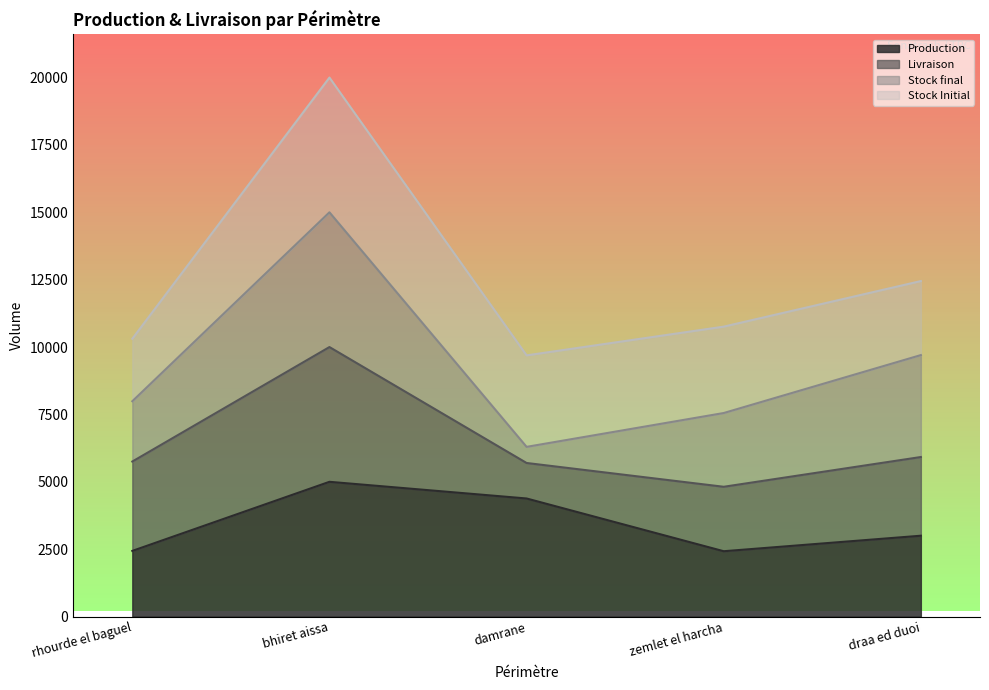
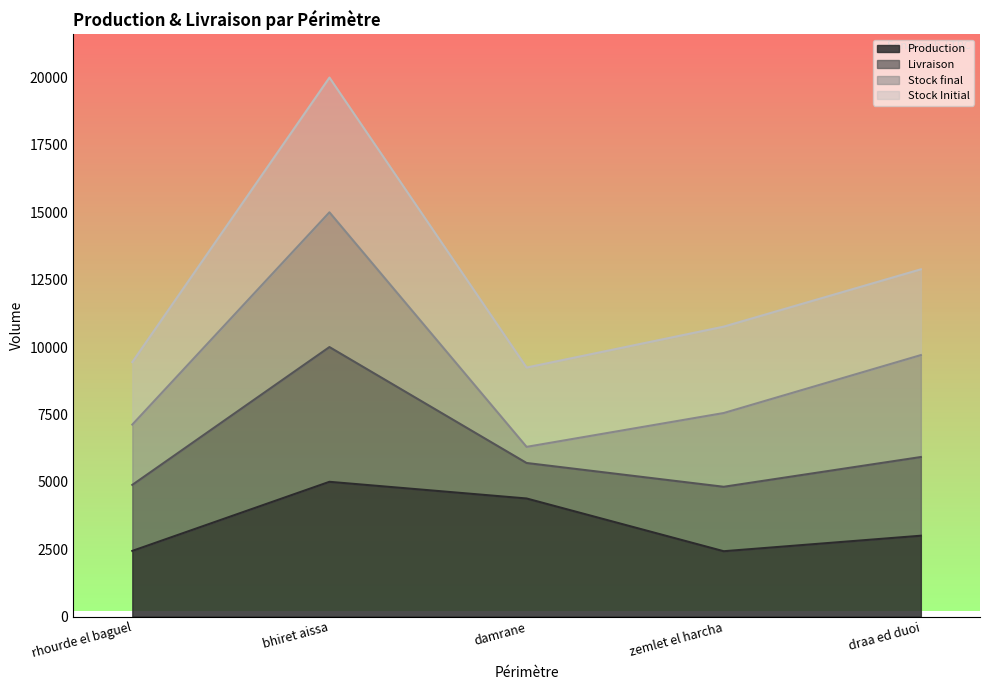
Livraison, rhourde el baguel: 3300 -> 2400
Stock Initial, damrane: 3400 -> 2900
Stock Initial, draa ed duoi: 2700 -> 3200
